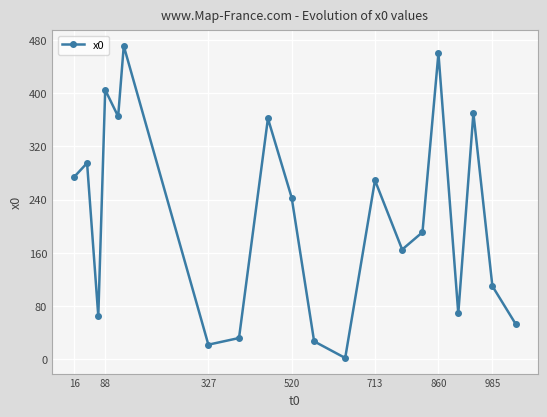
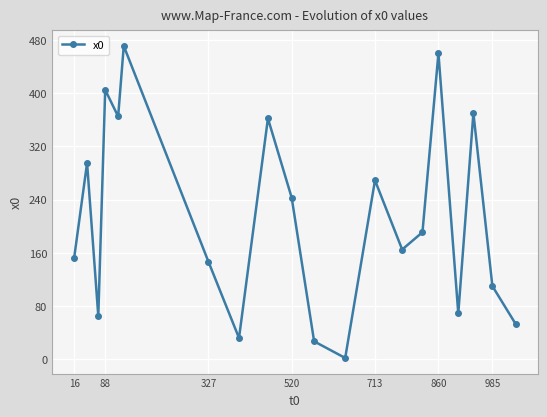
16: 270 -> 150
327: 20 -> 150
